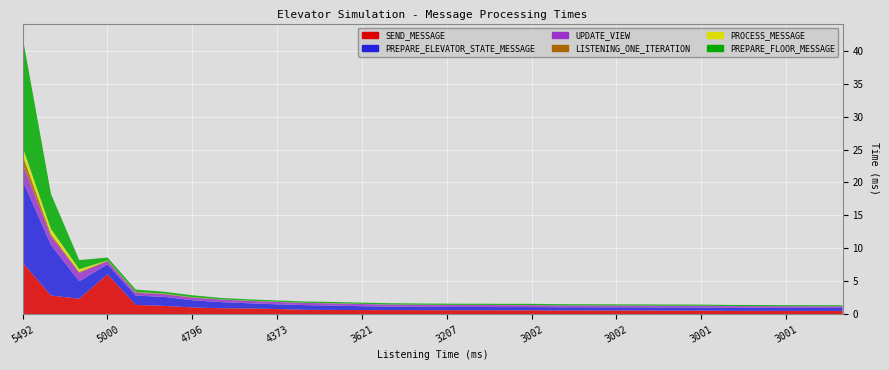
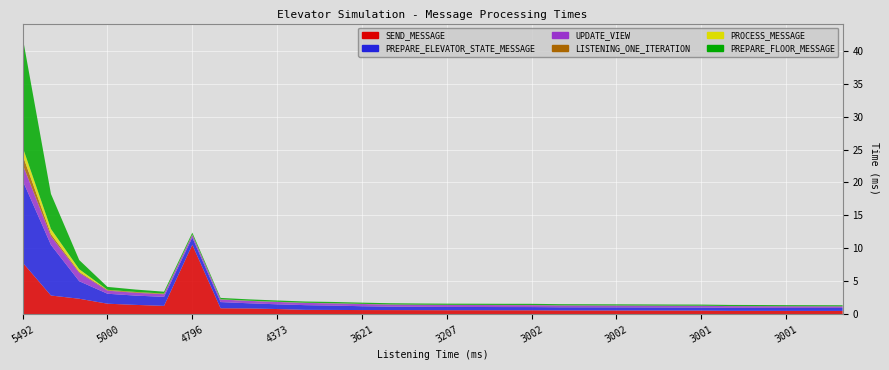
SEND_MESSAGE, 5000: 6 -> 2
SEND_MESSAGE, 4796: 1 -> 11
